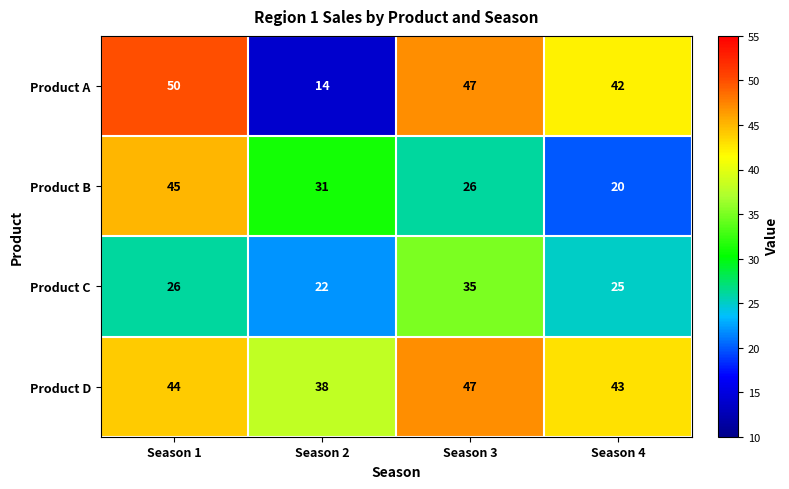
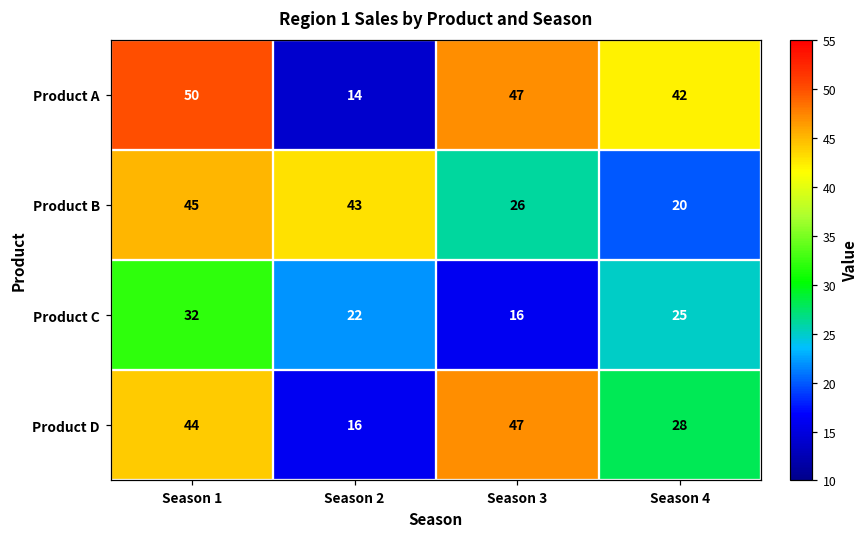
Product B, Season 2: 31 -> 43
Product C, Season 1: 26 -> 32
Product C, Season 3: 35 -> 16
Product D, Season 2: 38 -> 16
Product D, Season 4: 43 -> 28
